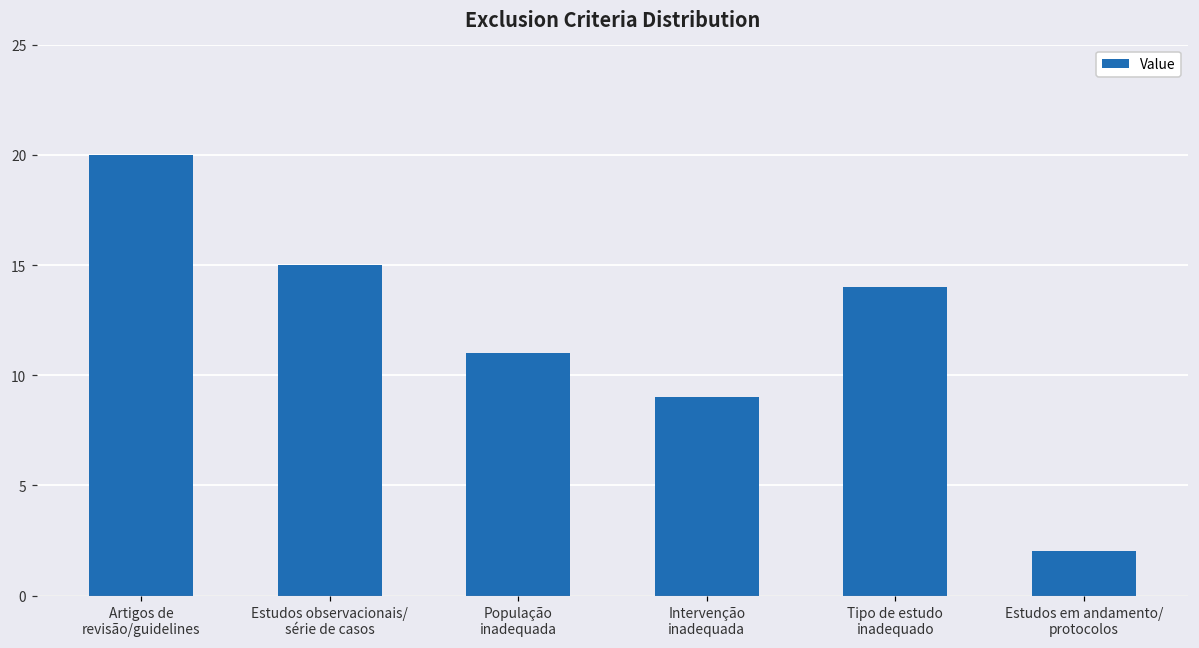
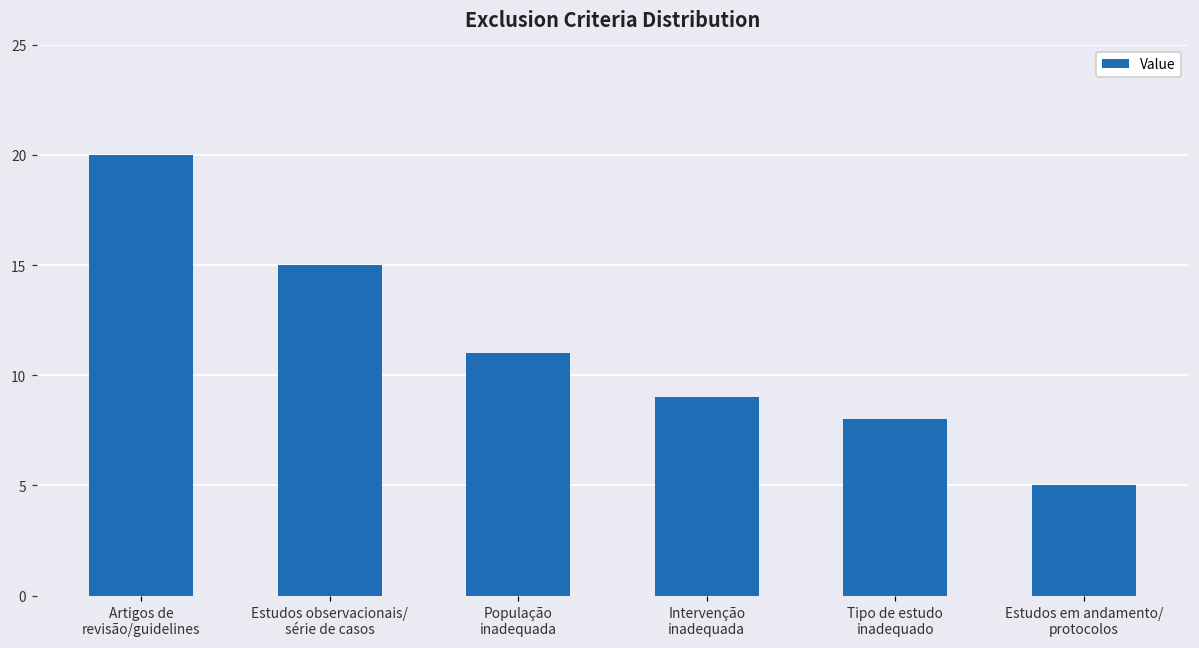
Tipo de estudo inadequado: 14 -> 8
Estudos em andamento/ protocolos: 2 -> 5
